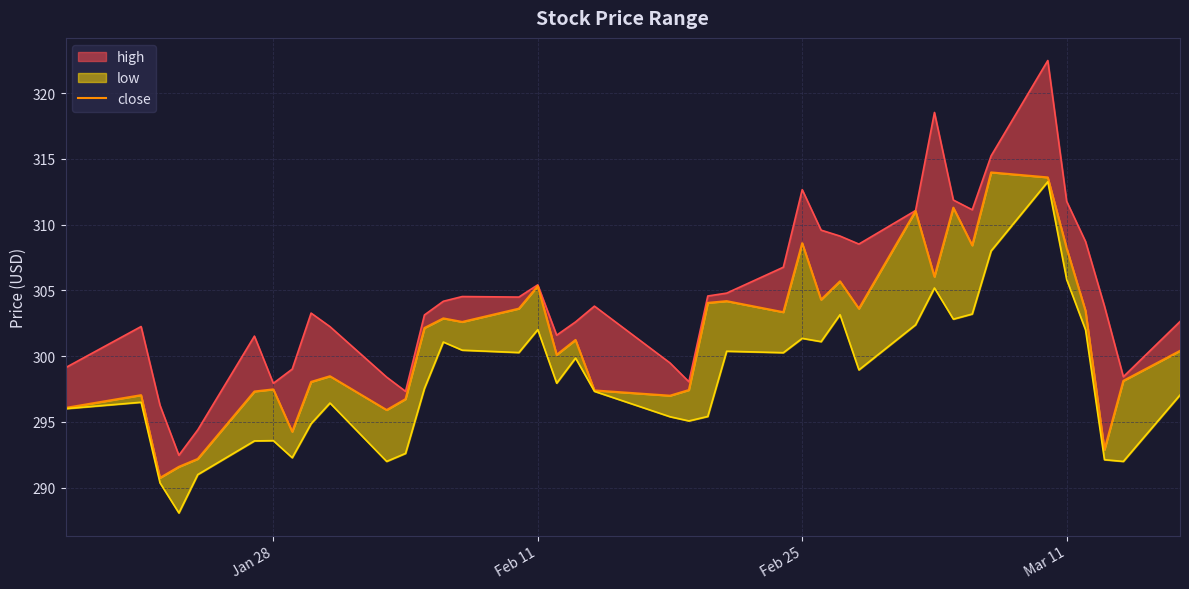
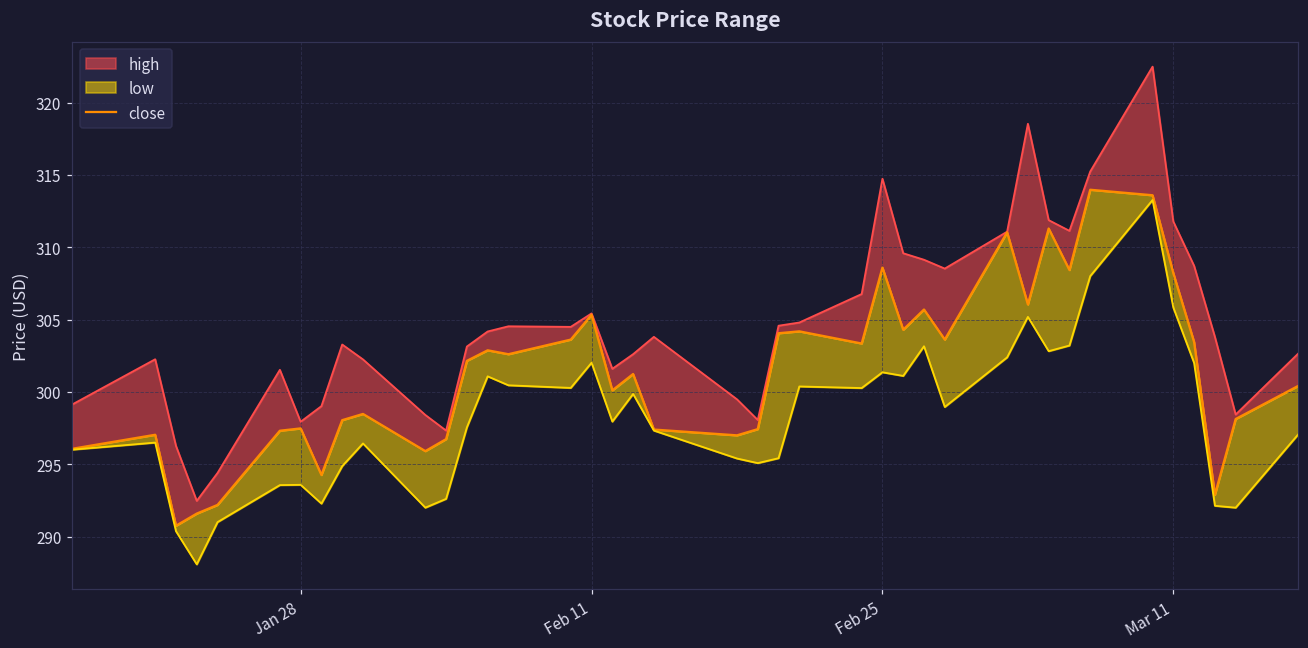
high, Feb 25: 312.7 -> 314.7
